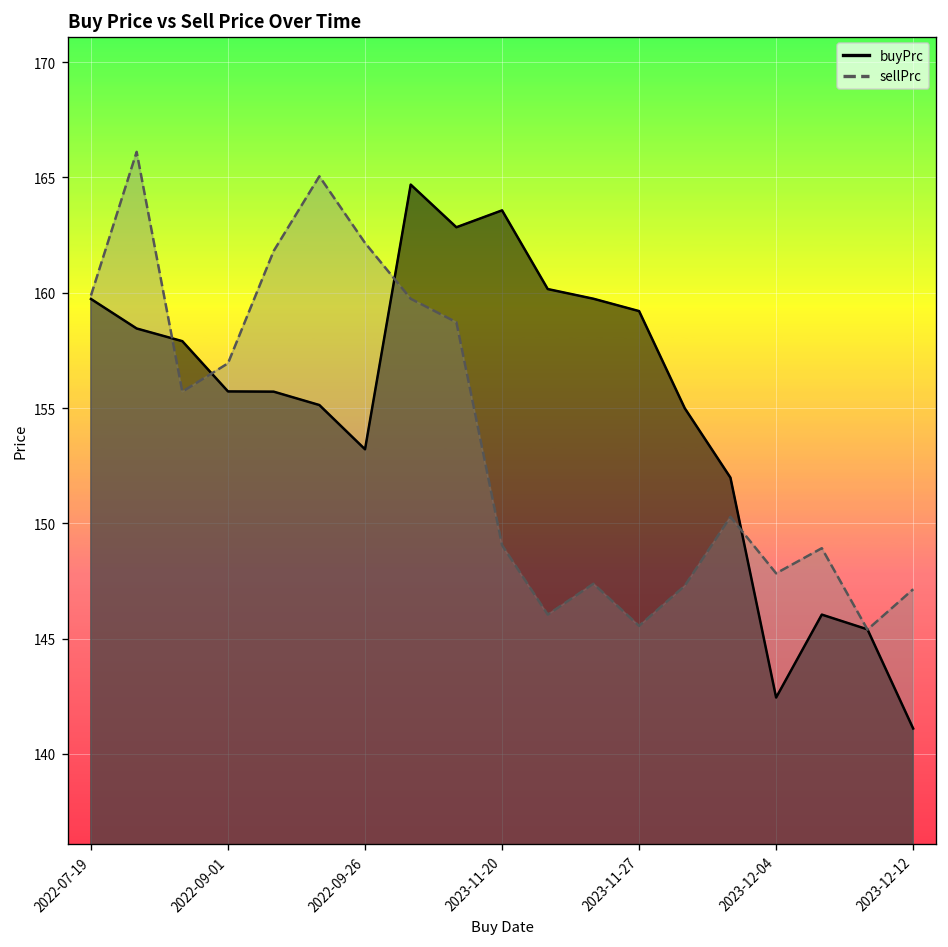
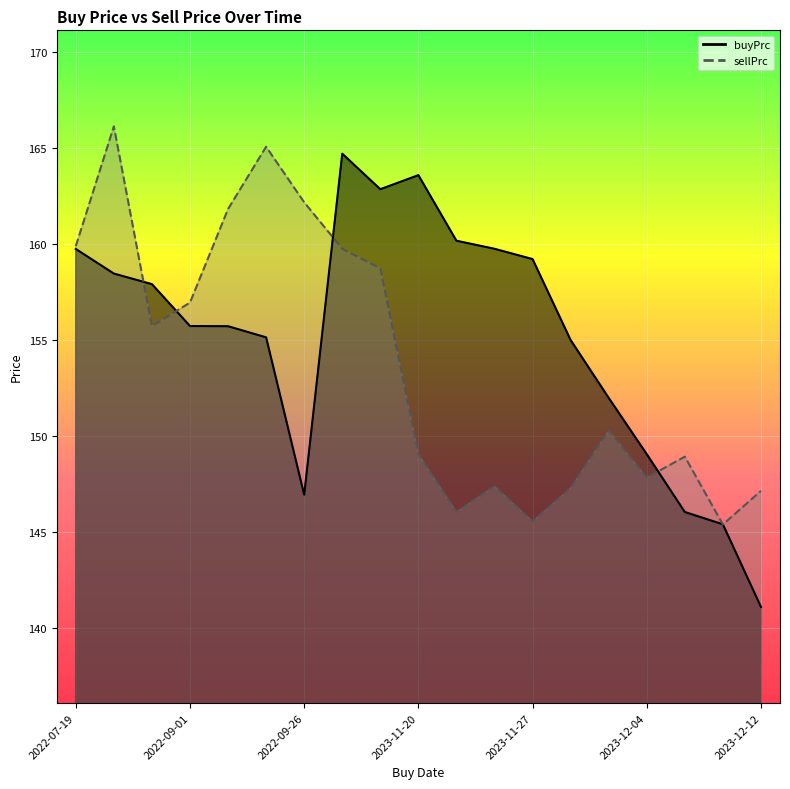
buyPrc, 2022-09-26: 153.2 -> 146.9
buyPrc, 2023-12-04: 142.4 -> 149.1
